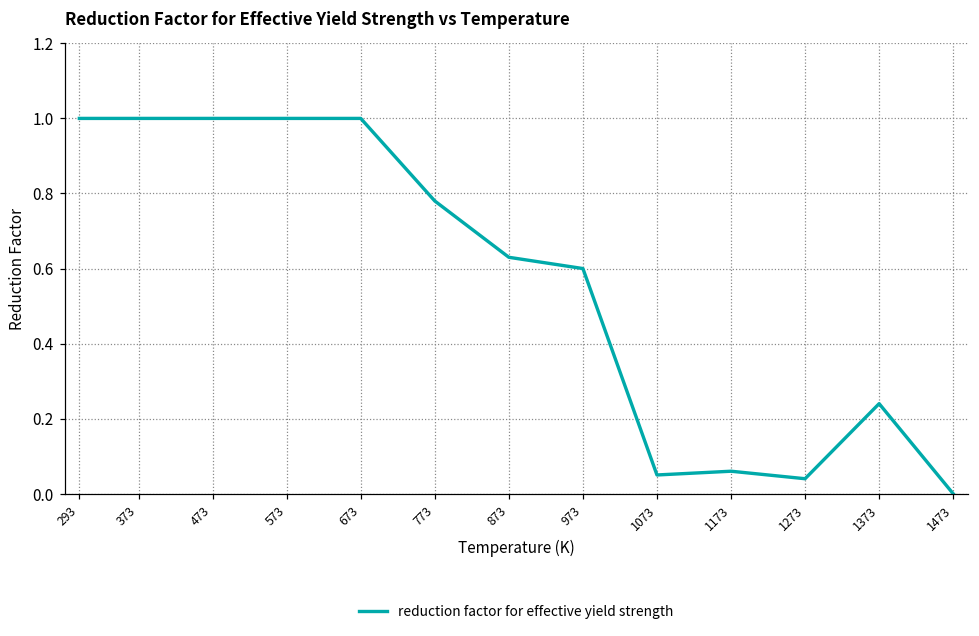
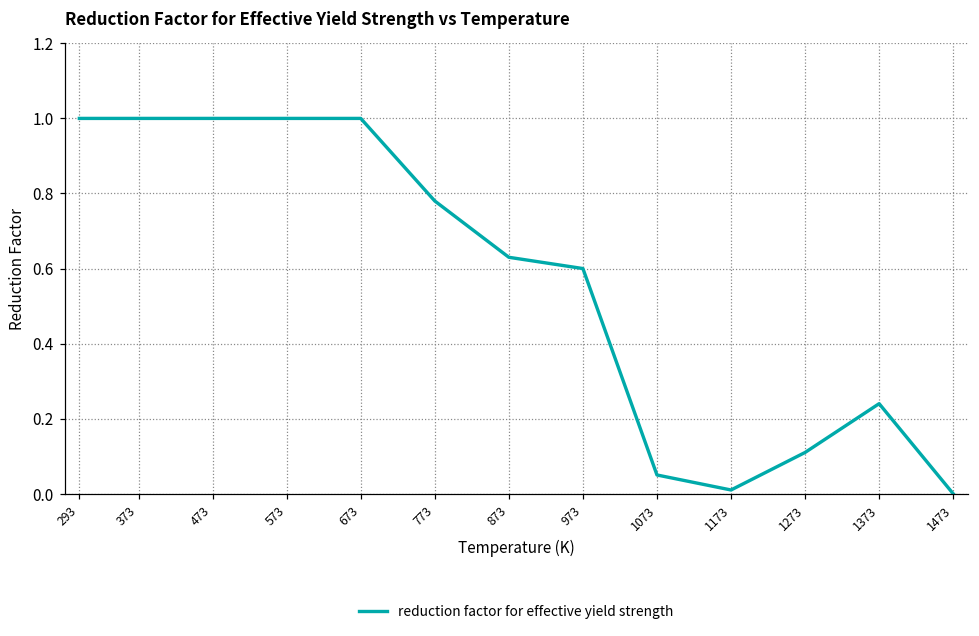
1173: 0.06 -> 0.01
1273: 0.04 -> 0.11
